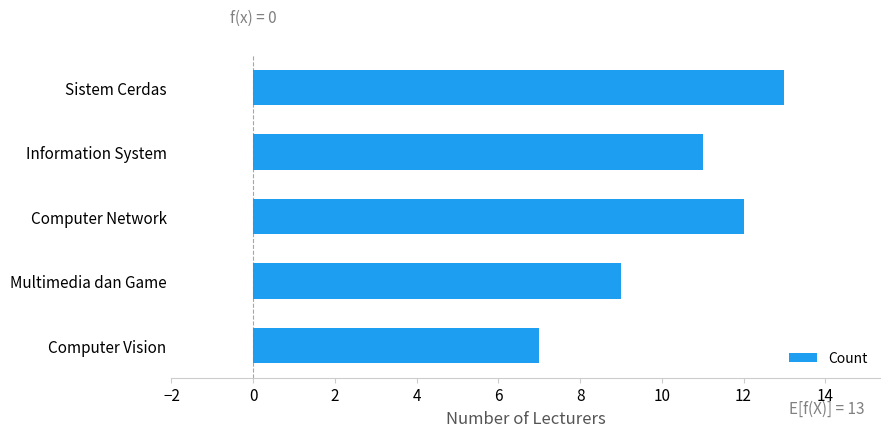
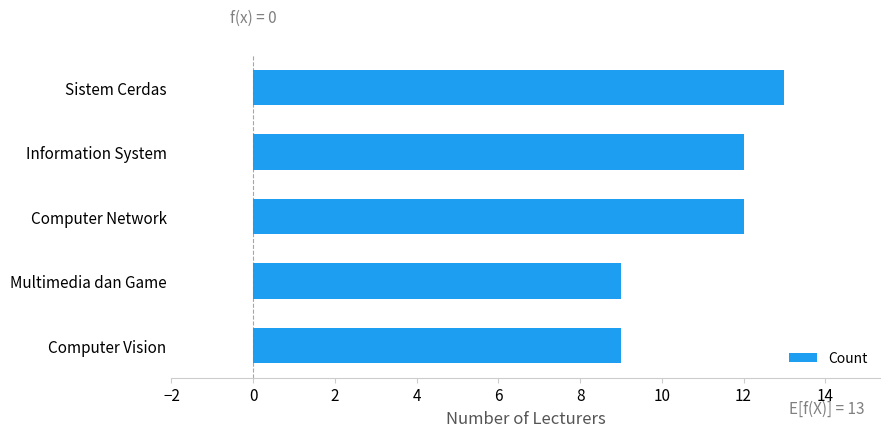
Information System: 11 -> 12
Computer Vision: 7 -> 9
